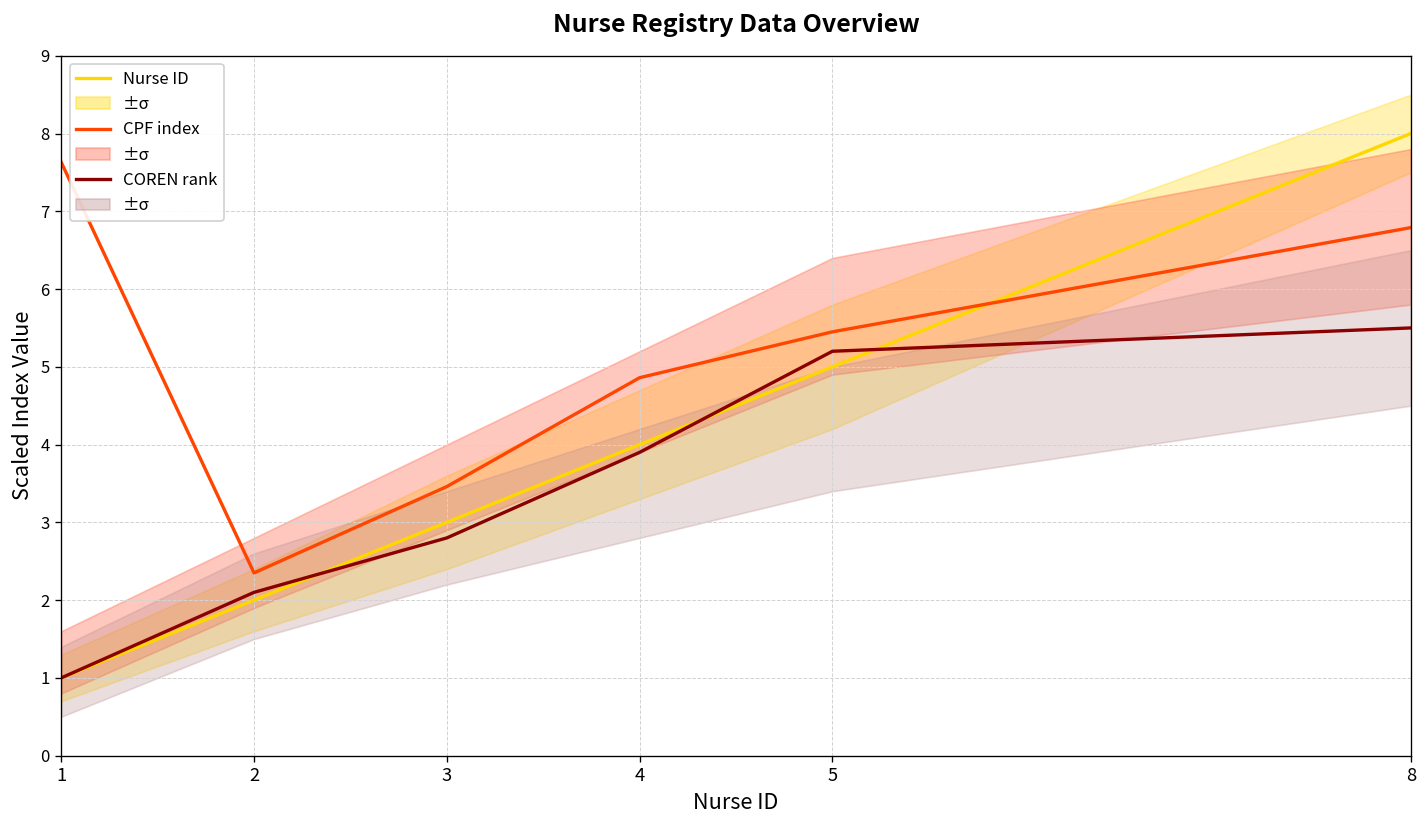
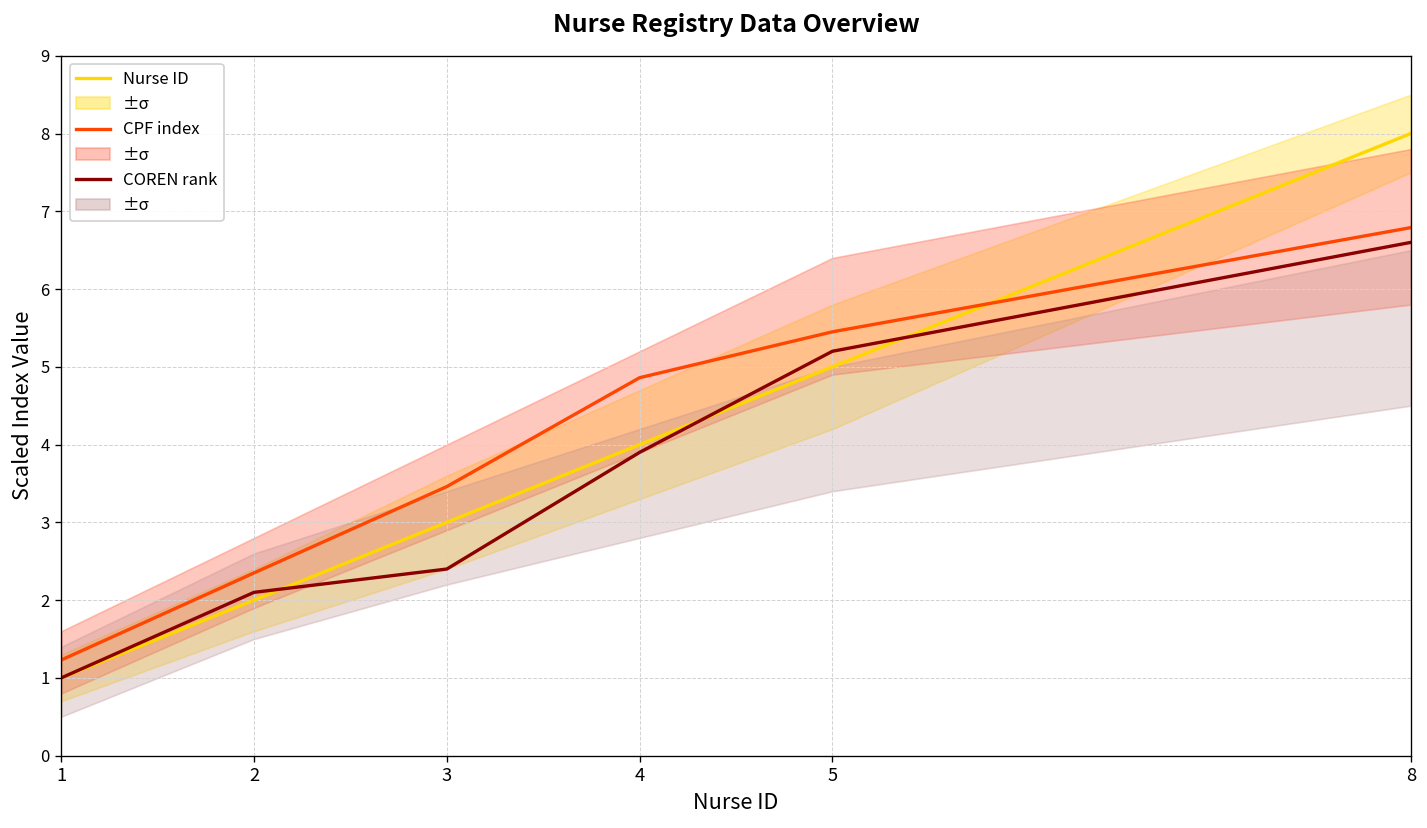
CPF index, 1: 7.6 -> 1.2
COREN rank, 3: 2.8 -> 2.4
COREN rank, 8: 5.5 -> 6.6
